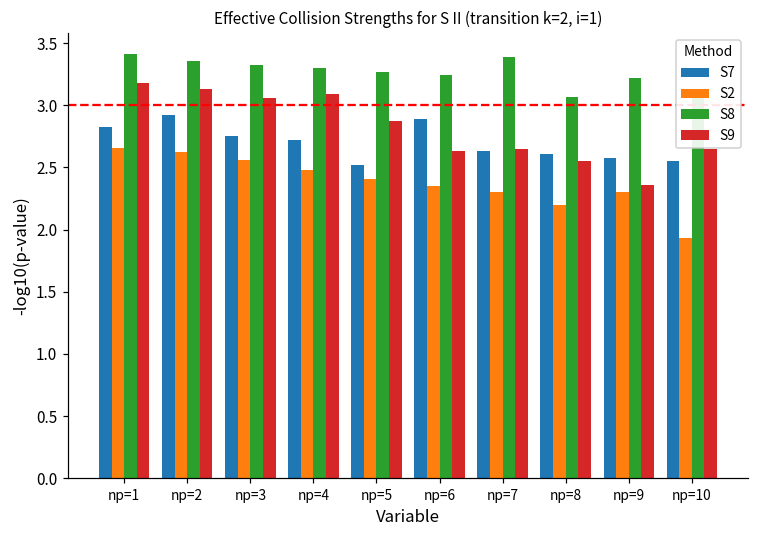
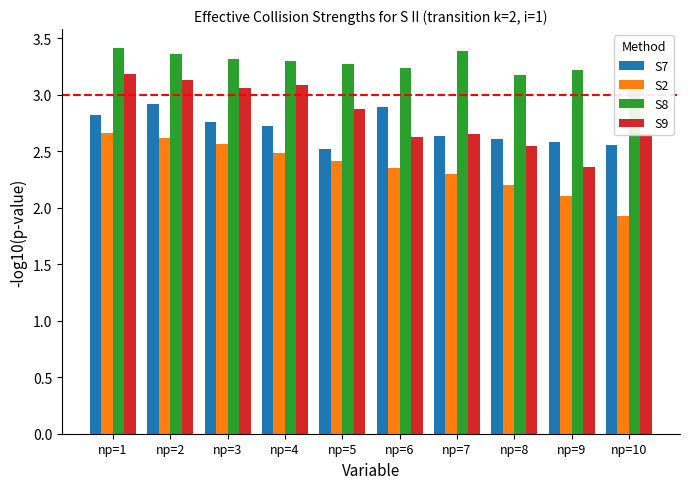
S8, np=8: 3.07 -> 3.17
S2, np=9: 2.3 -> 2.1
